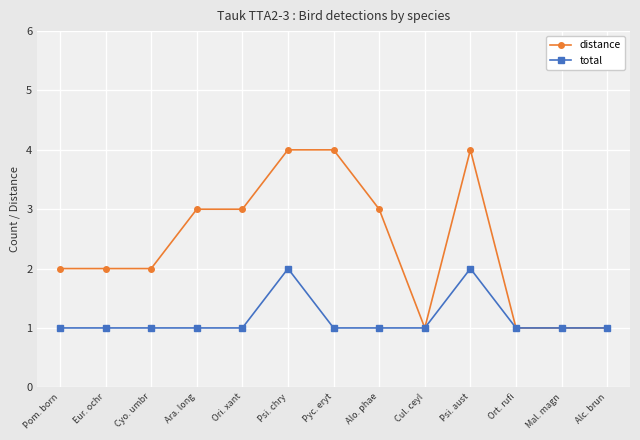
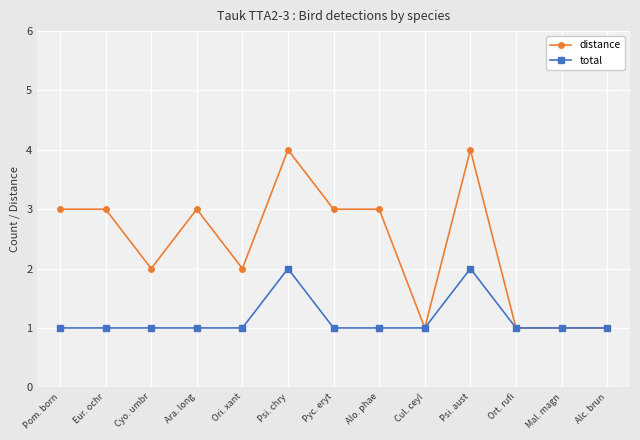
distance, Pom. born: 2 -> 3
distance, Eur. ochr: 2 -> 3
distance, Ori. xant: 3 -> 2
distance, Pyc. eryt: 4 -> 3
